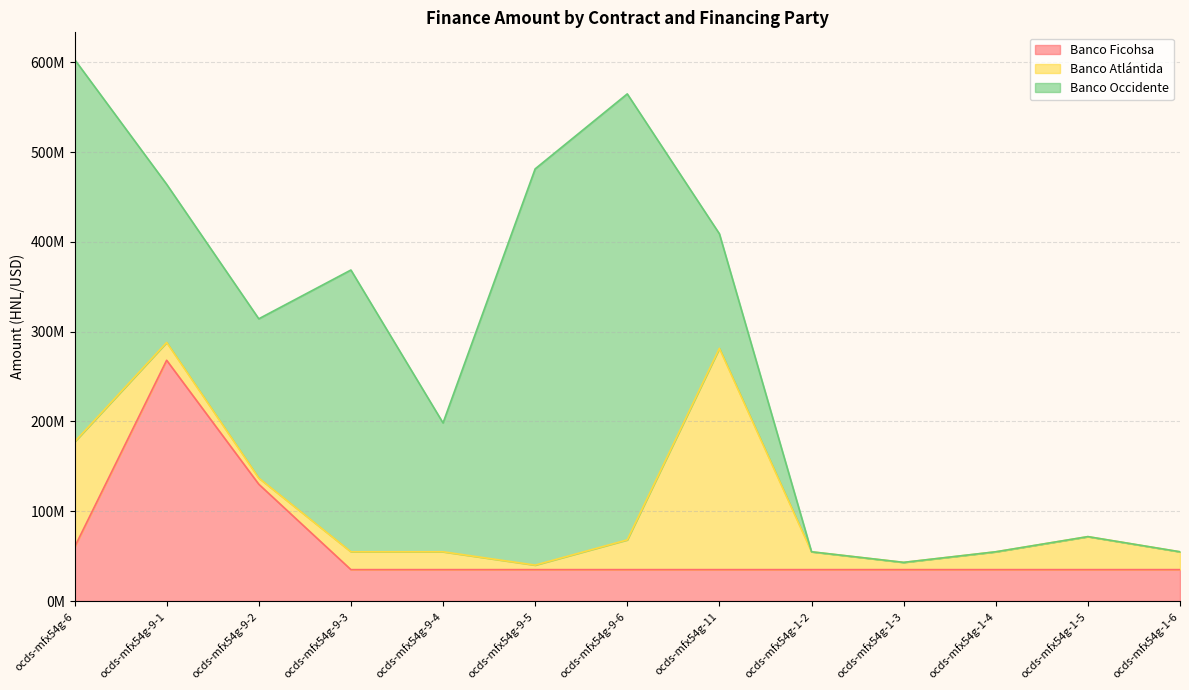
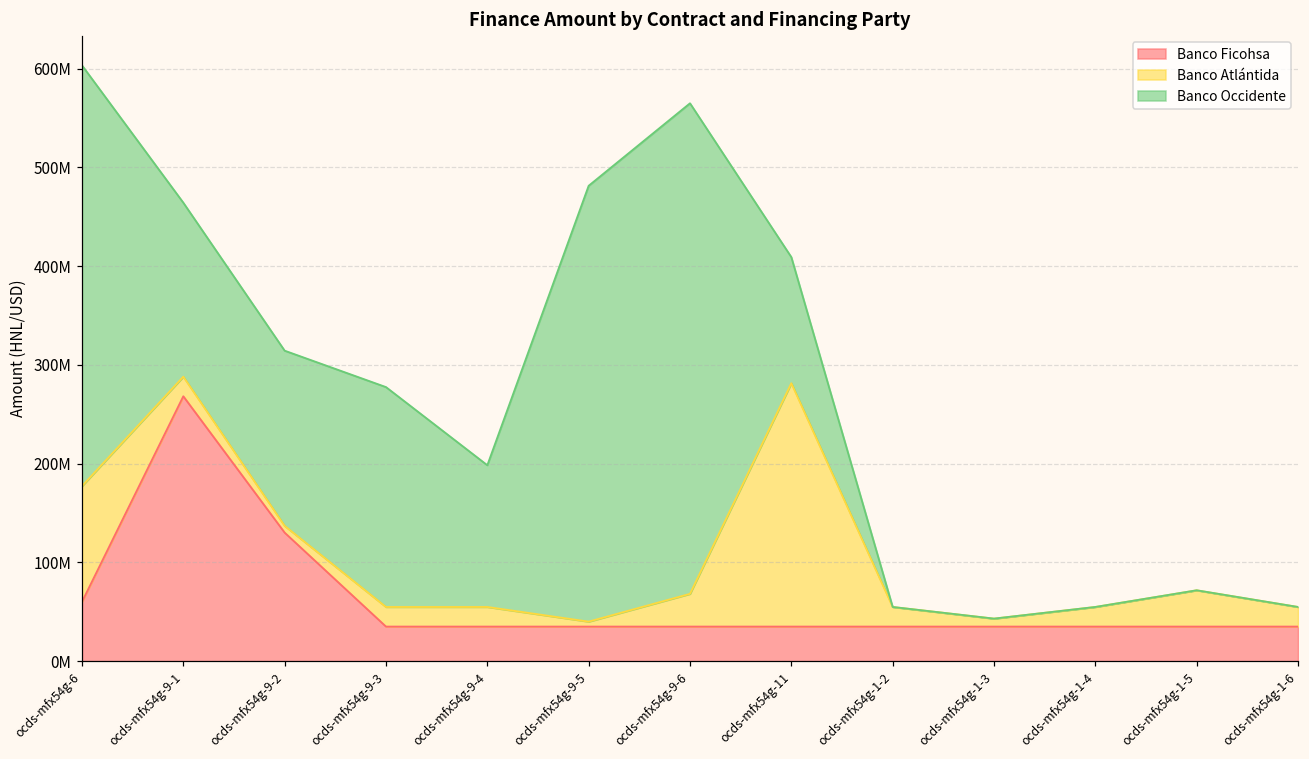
Banco Occidente, ocds-mfx54g-9-3: 310000000 -> 220000000
